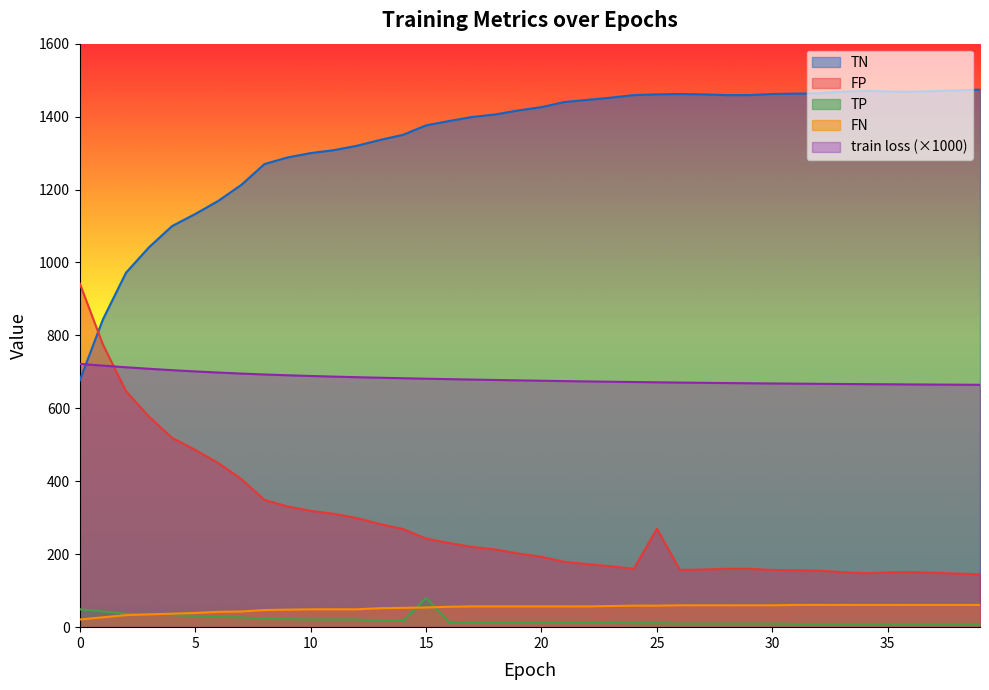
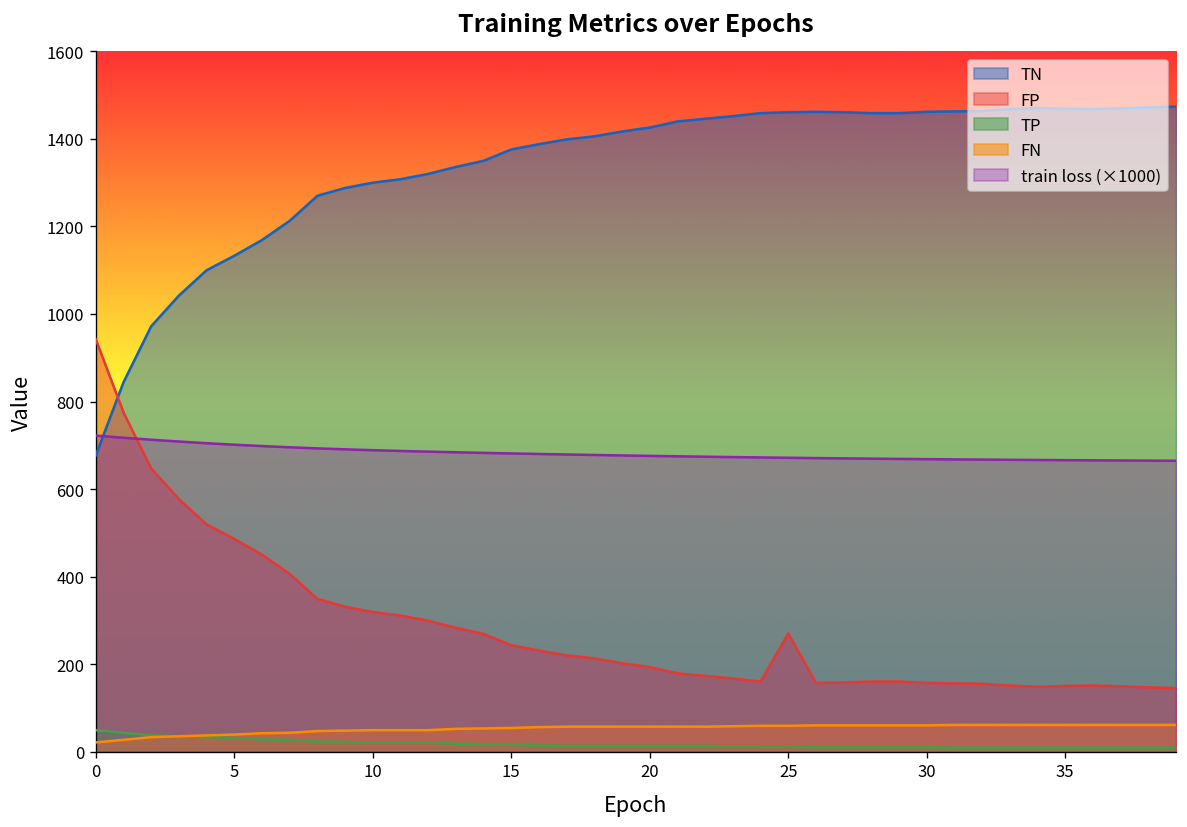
TP, 15: 80 -> 20
